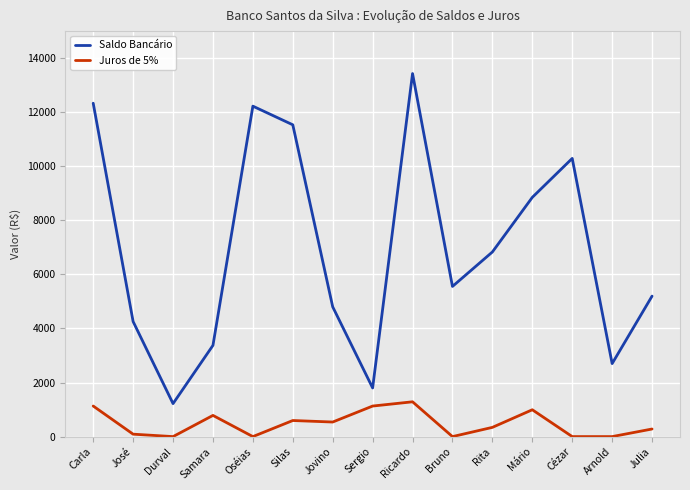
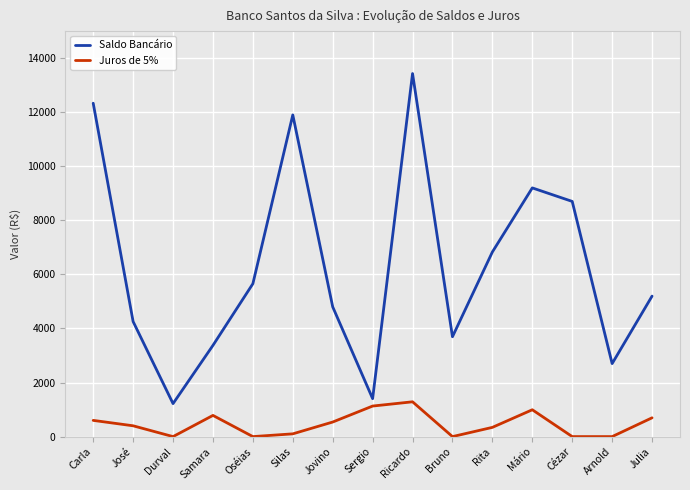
Juros de 5%, Carla: 1100 -> 600
Juros de 5%, José: 100 -> 400
Saldo Bancário, Oséias: 12200 -> 5700
Saldo Bancário, Silas: 11500 -> 11900
Juros de 5%, Silas: 600 -> 100
Saldo Bancário, Sergio: 1800 -> 1400
Saldo Bancário, Bruno: 5600 -> 3700
Saldo Bancário, Mário: 8900 -> 9200
Saldo Bancário, Cézar: 10300 -> 8700
Juros de 5%, Julia: 300 -> 700
